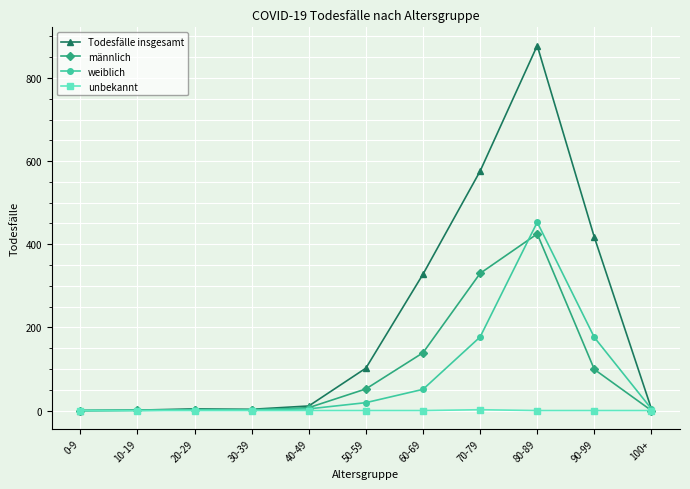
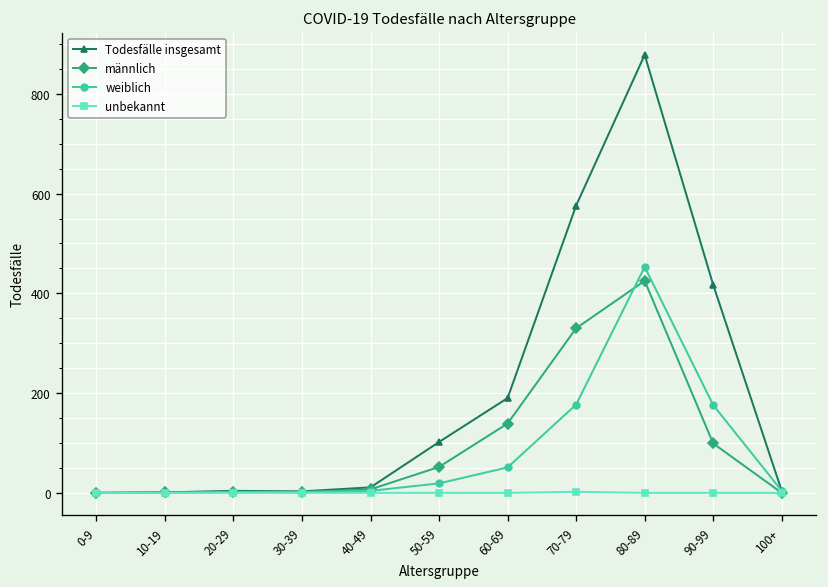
Todesfälle insgesamt, 60-69: 330 -> 190
